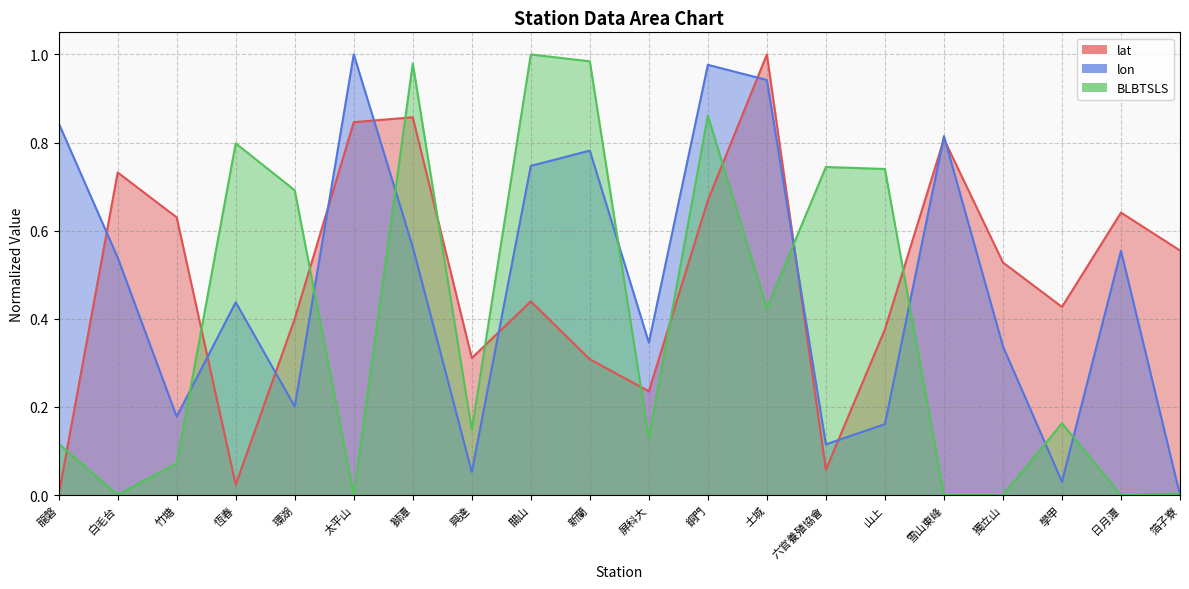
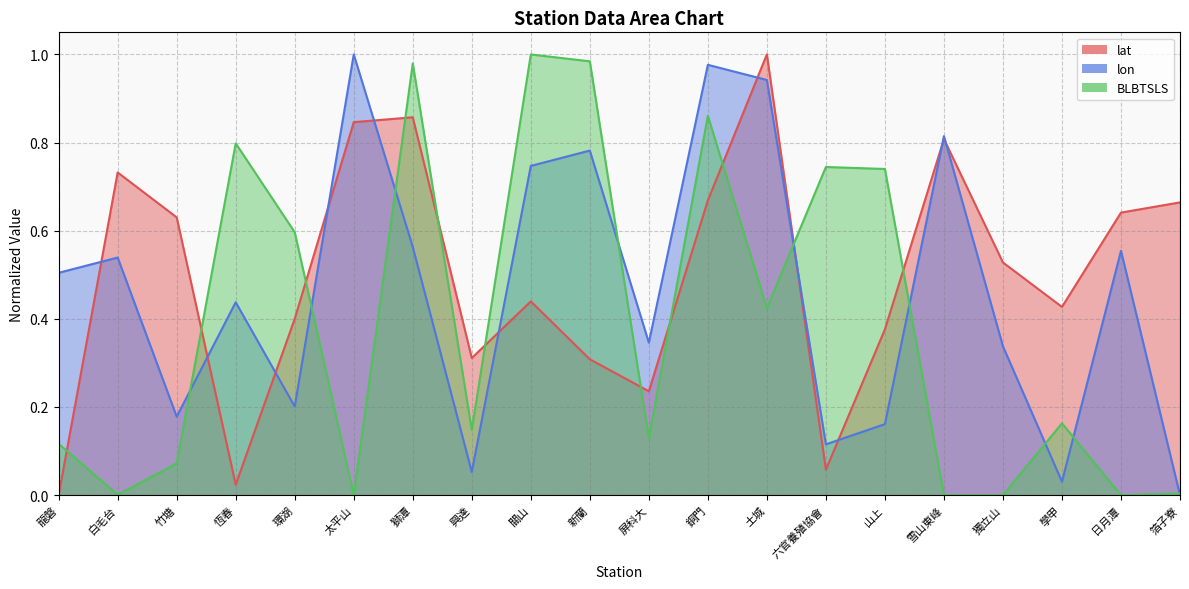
lon, 龍磐: 0.84 -> 0.50
BLBTSLS, 環湖: 0.69 -> 0.60
lat, 箔子寮: 0.55 -> 0.66
